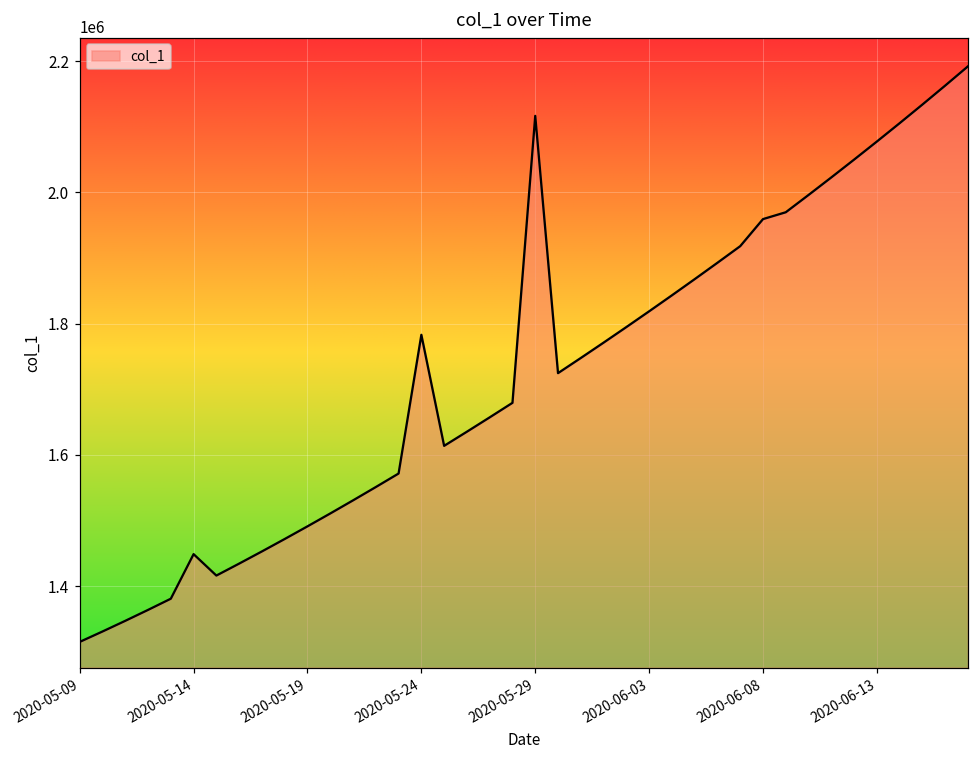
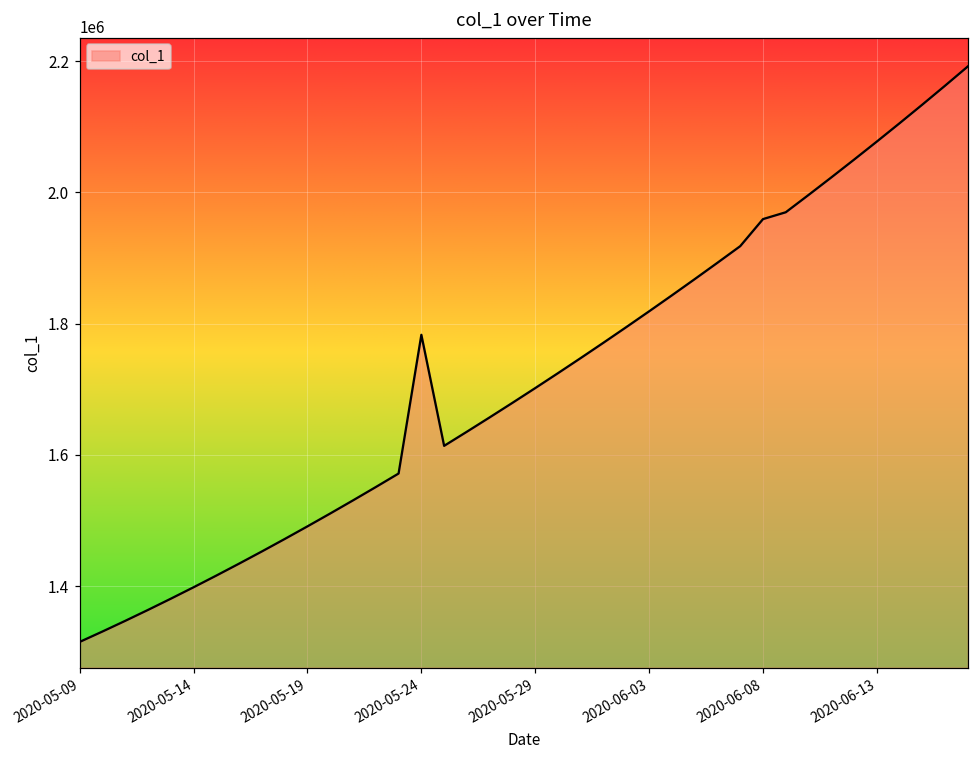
2020-05-14: 1450000 -> 1400000
2020-05-29: 2120000 -> 1700000
